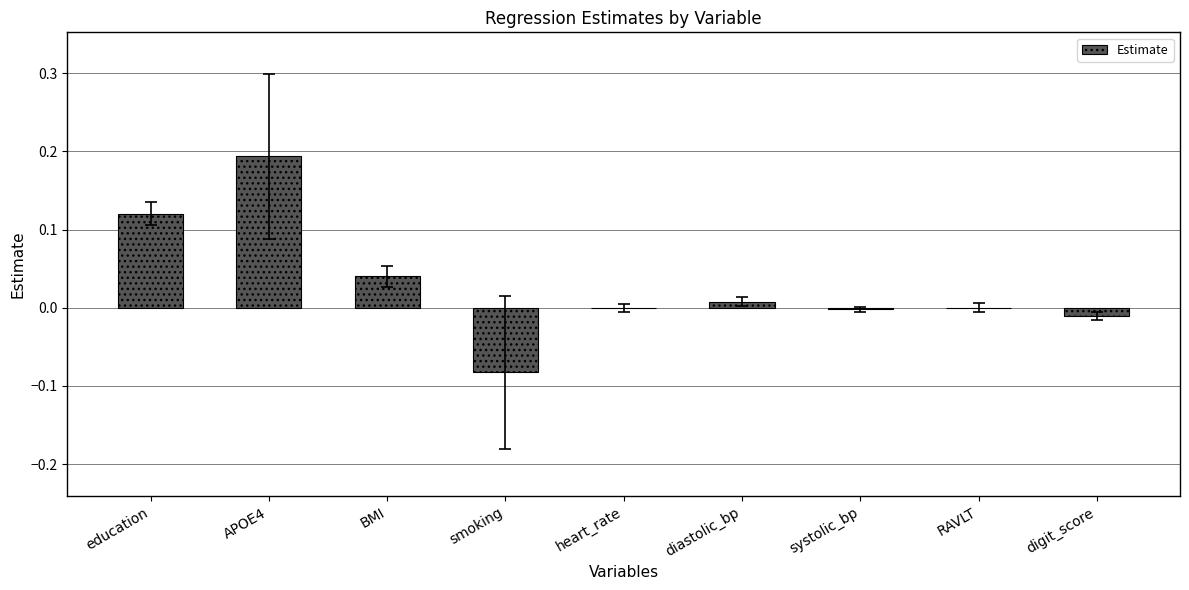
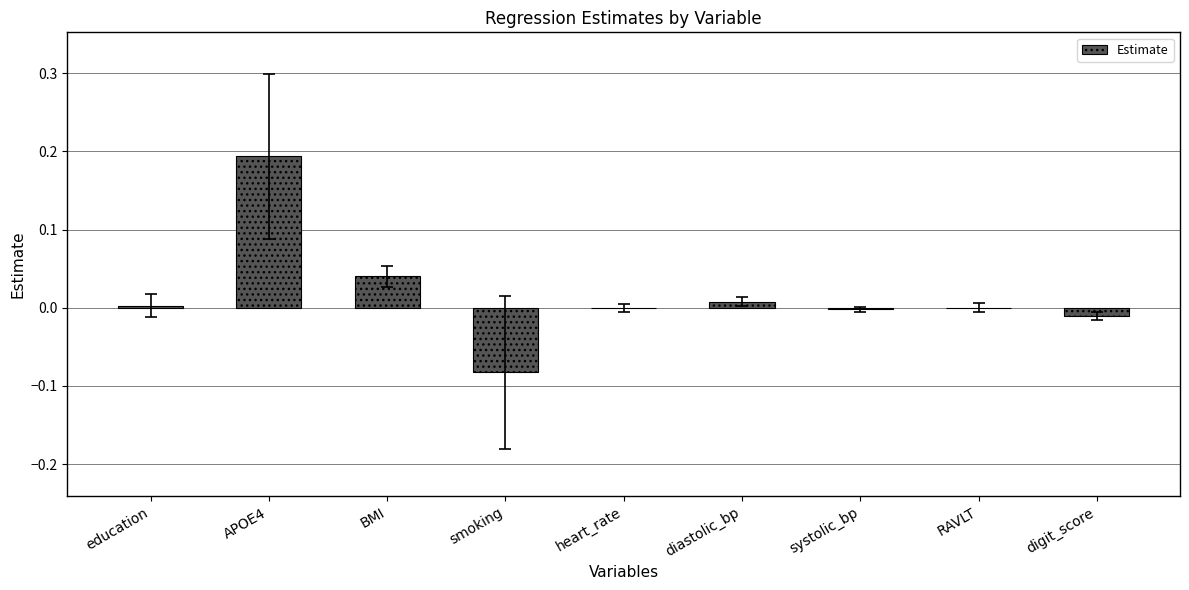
Estimate, education: 0.12 -> 0.00
